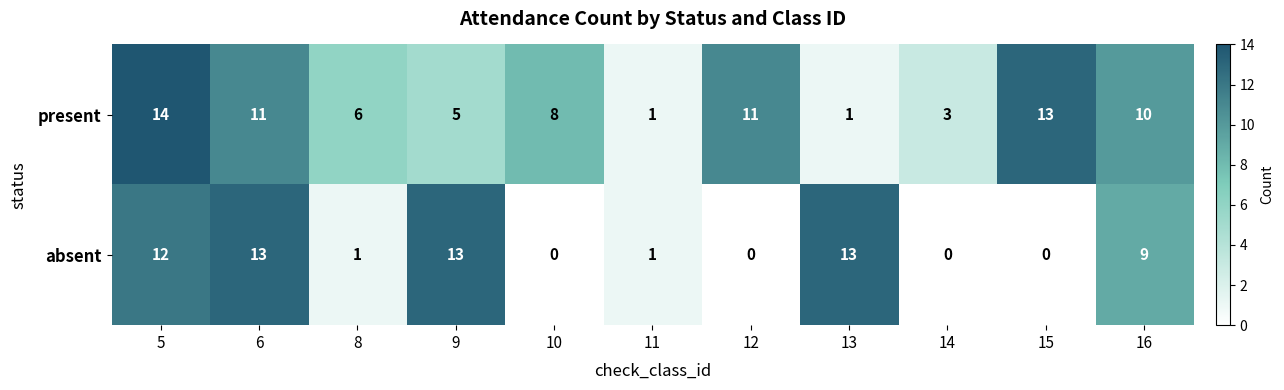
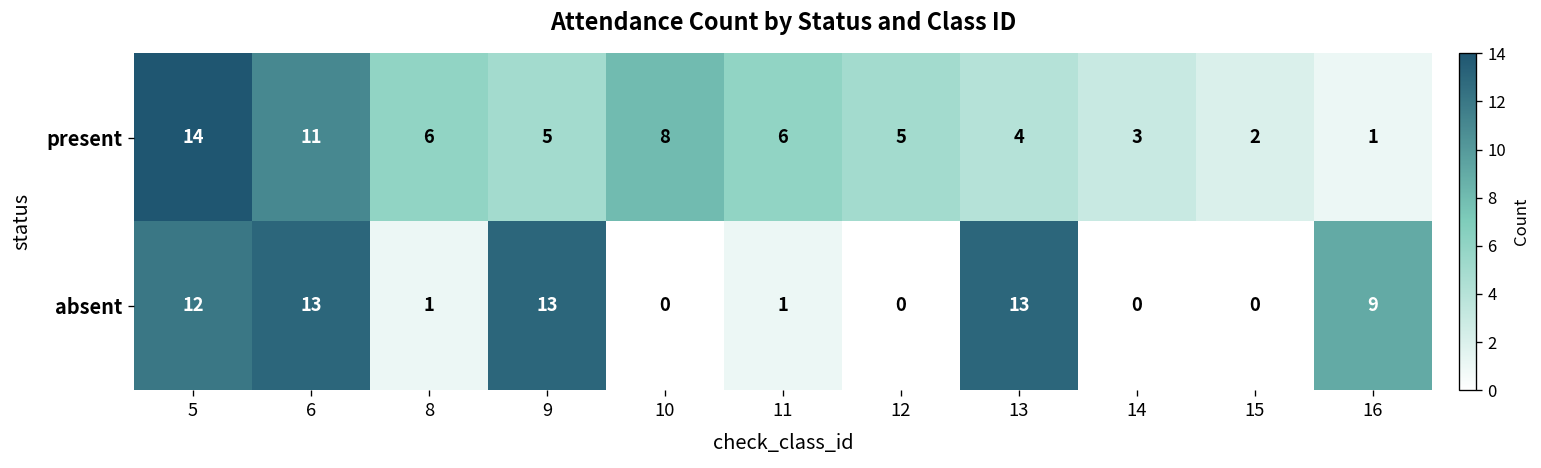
present, 11: 1 -> 6
present, 12: 11 -> 5
present, 13: 1 -> 4
present, 15: 13 -> 2
present, 16: 10 -> 1
